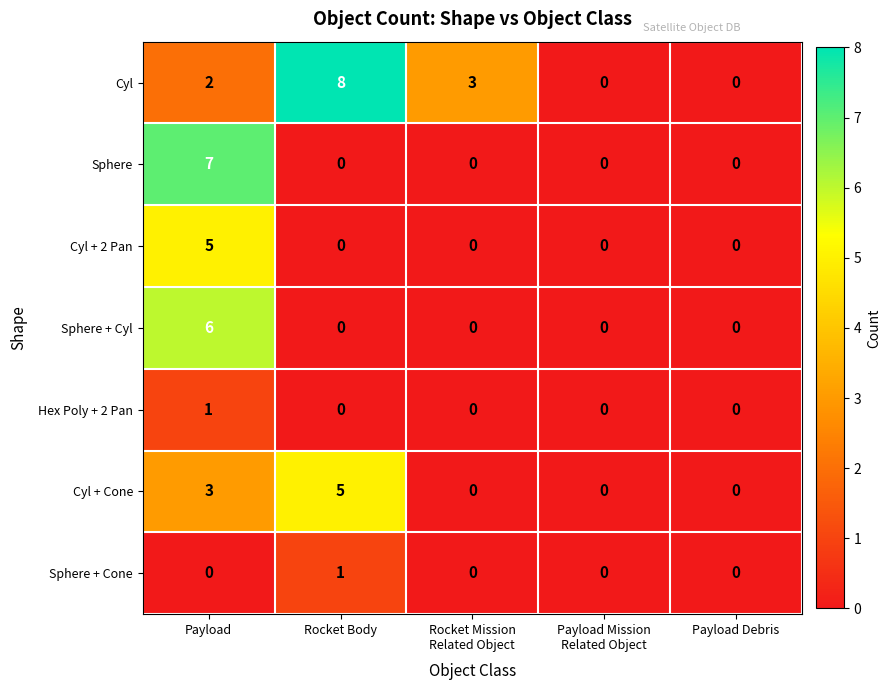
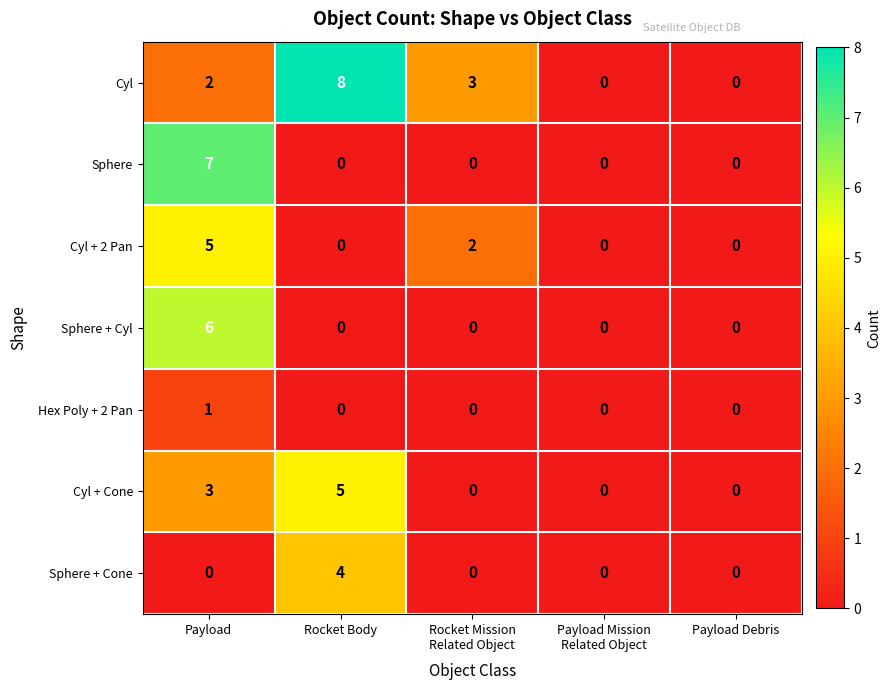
Cyl + 2 Pan, Rocket Mission Related Object: 0 -> 2
Sphere + Cone, Rocket Body: 1 -> 4
